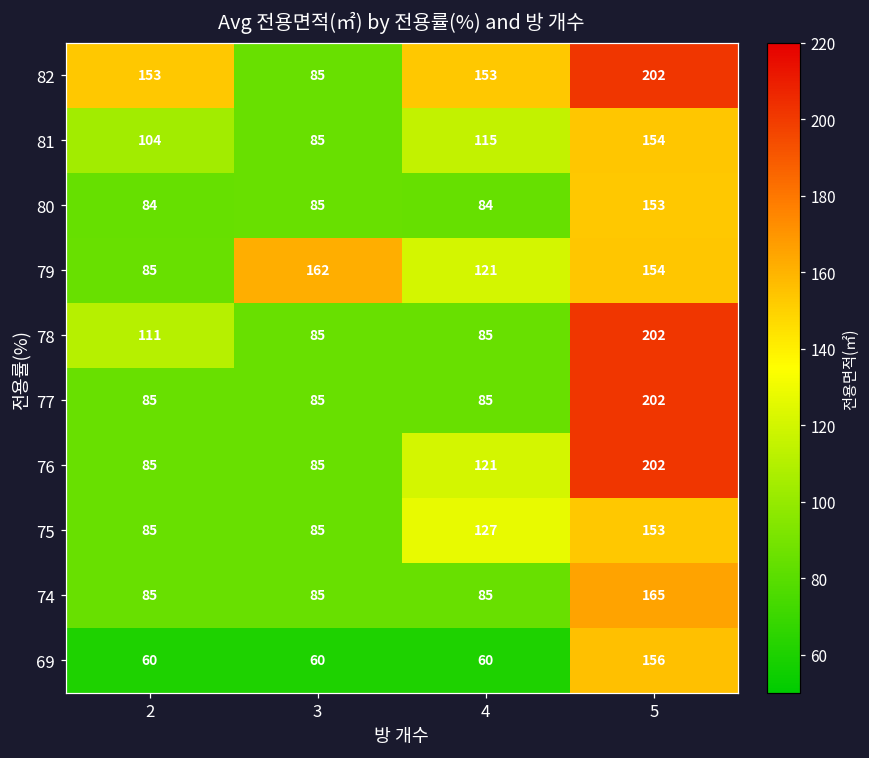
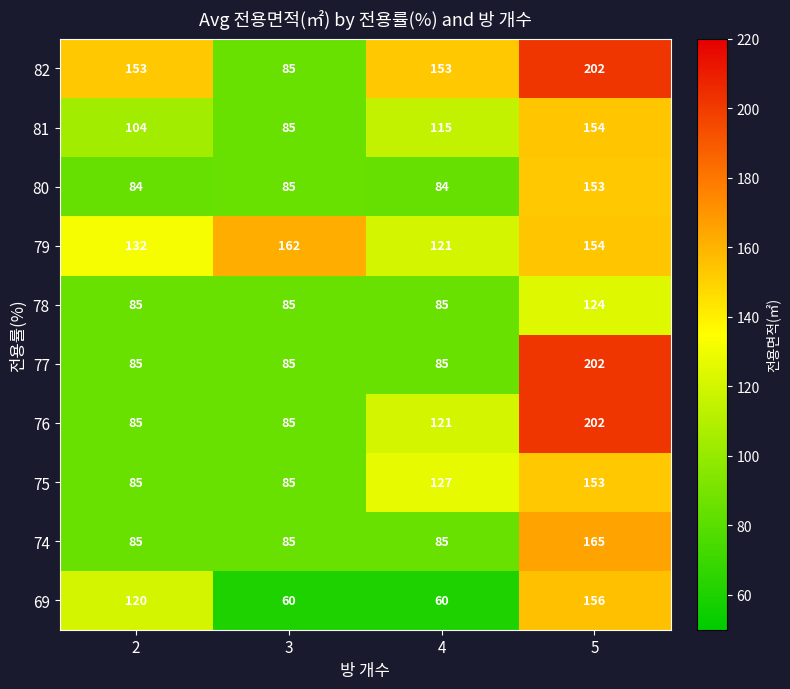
79, 2: 85 -> 132
78, 2: 111 -> 85
78, 5: 202 -> 124
69, 2: 60 -> 120
